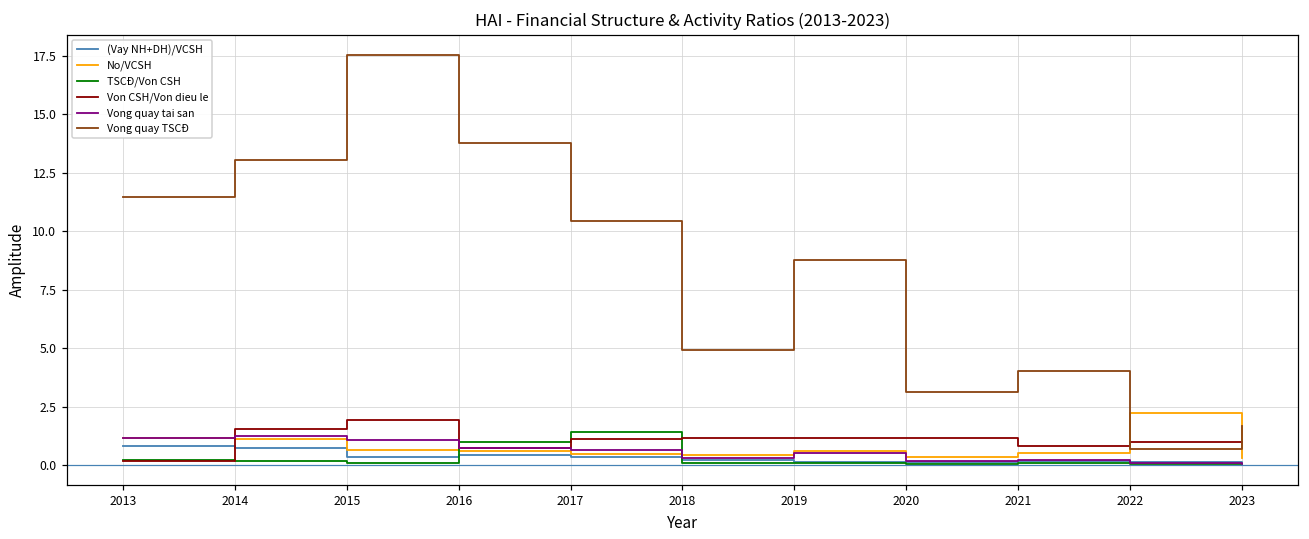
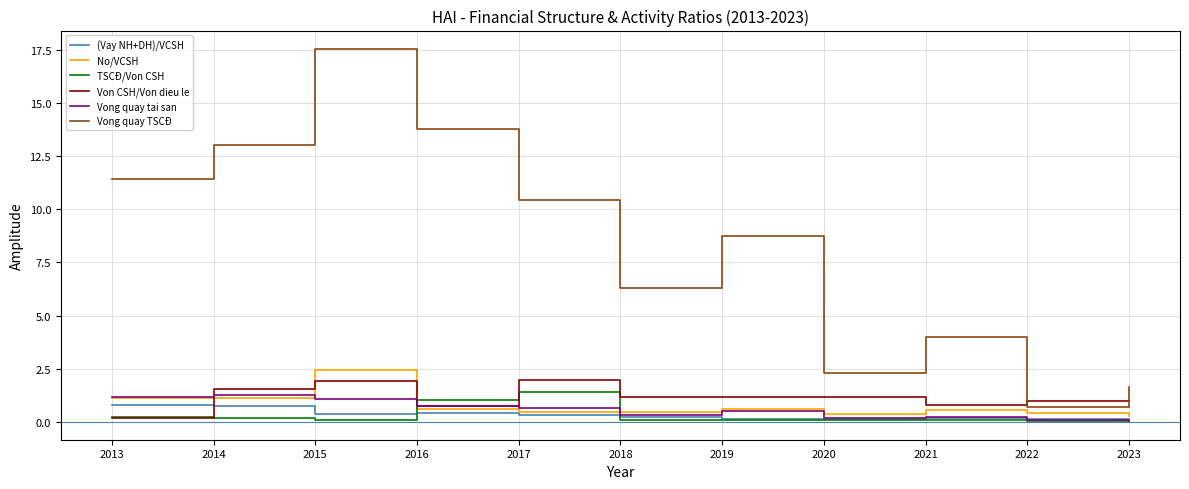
No/VCSH, 2015: 0.7 -> 2.5
Von CSH/Von dieu le, 2017: 1.1 -> 2.0
Vong quay TSCĐ, 2018: 4.9 -> 6.3
Vong quay TSCĐ, 2020: 3.1 -> 2.3
No/VCSH, 2022: 2.2 -> 0.4
